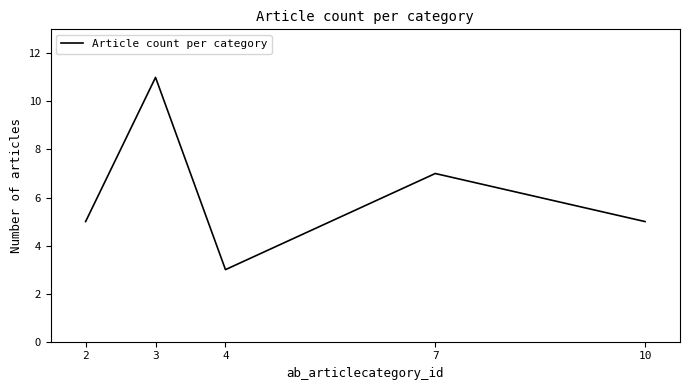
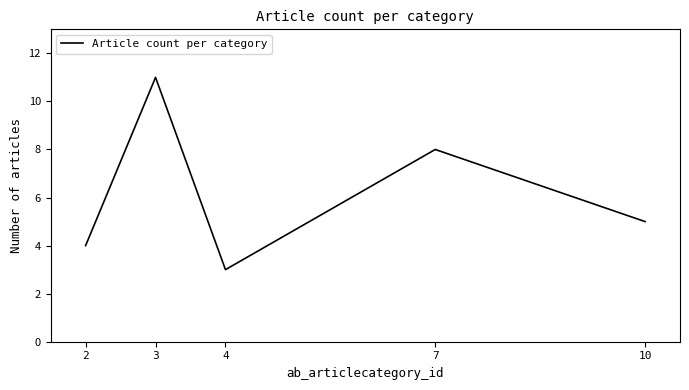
2: 5 -> 4
7: 7 -> 8
